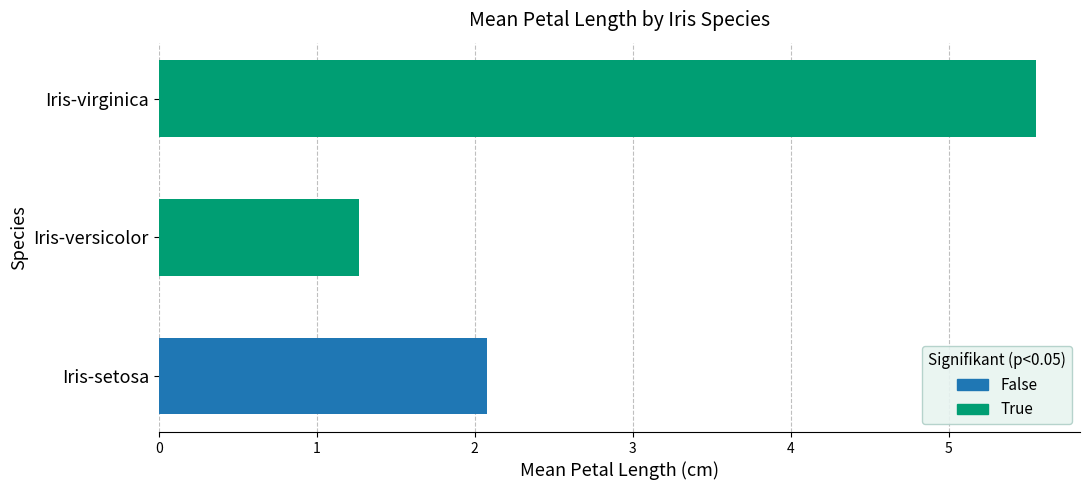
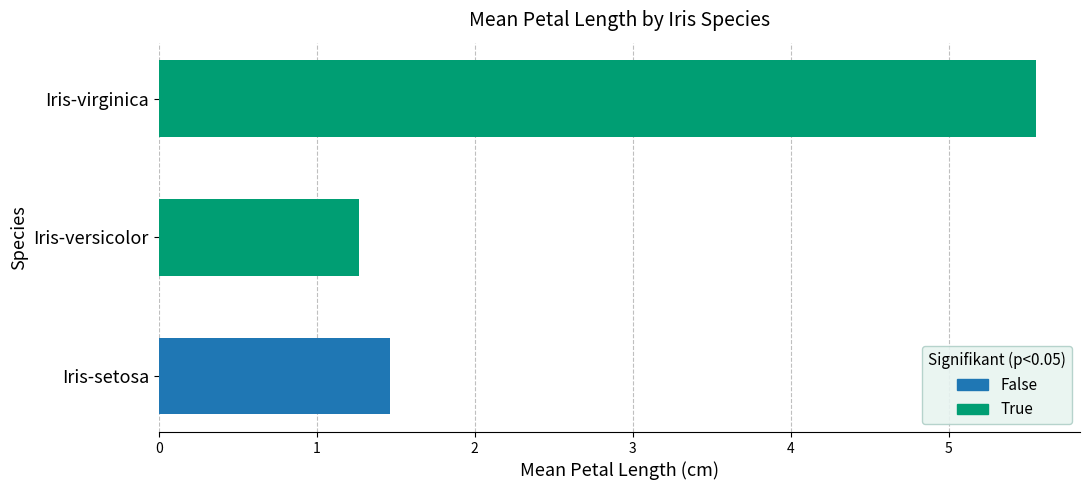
Iris-setosa: 2.08 -> 1.46
